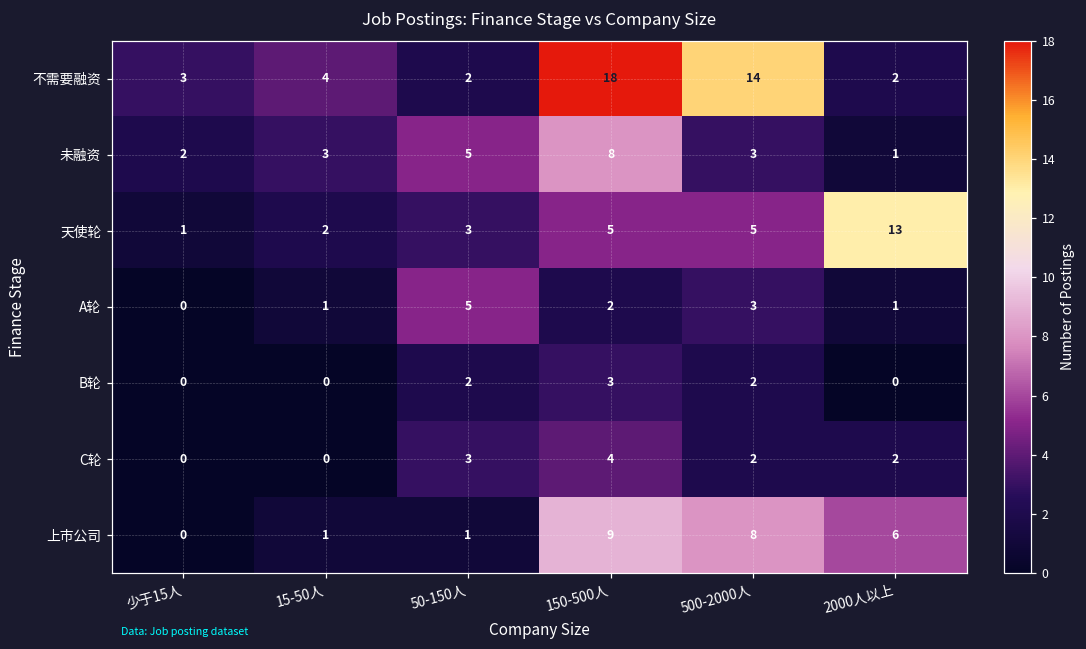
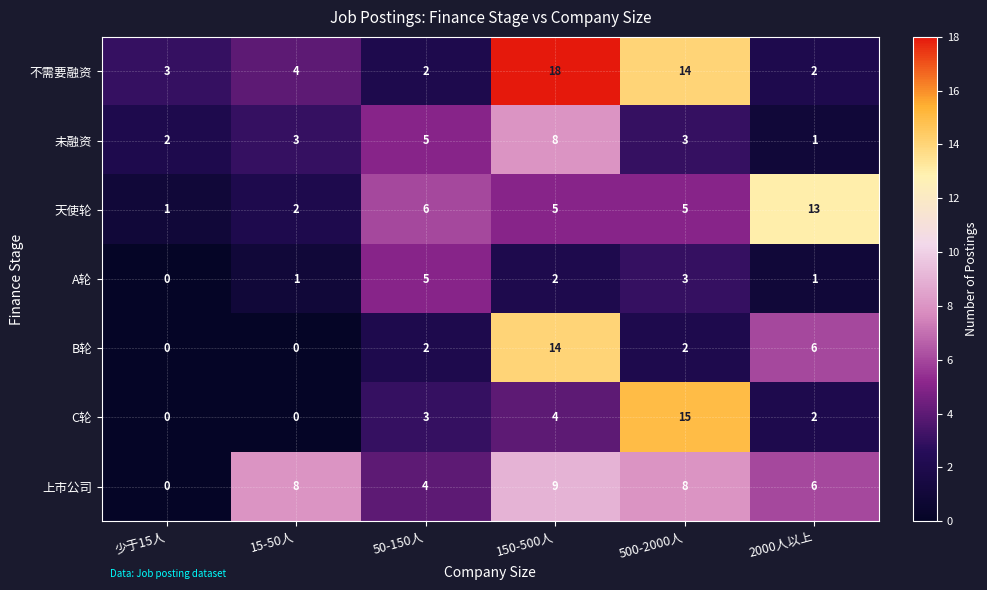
天使轮, 50-150人: 3 -> 6
B轮, 150-500人: 3 -> 14
B轮, 2000人以上: 0 -> 6
C轮, 500-2000人: 2 -> 15
上市公司, 15-50人: 1 -> 8
上市公司, 50-150人: 1 -> 4
